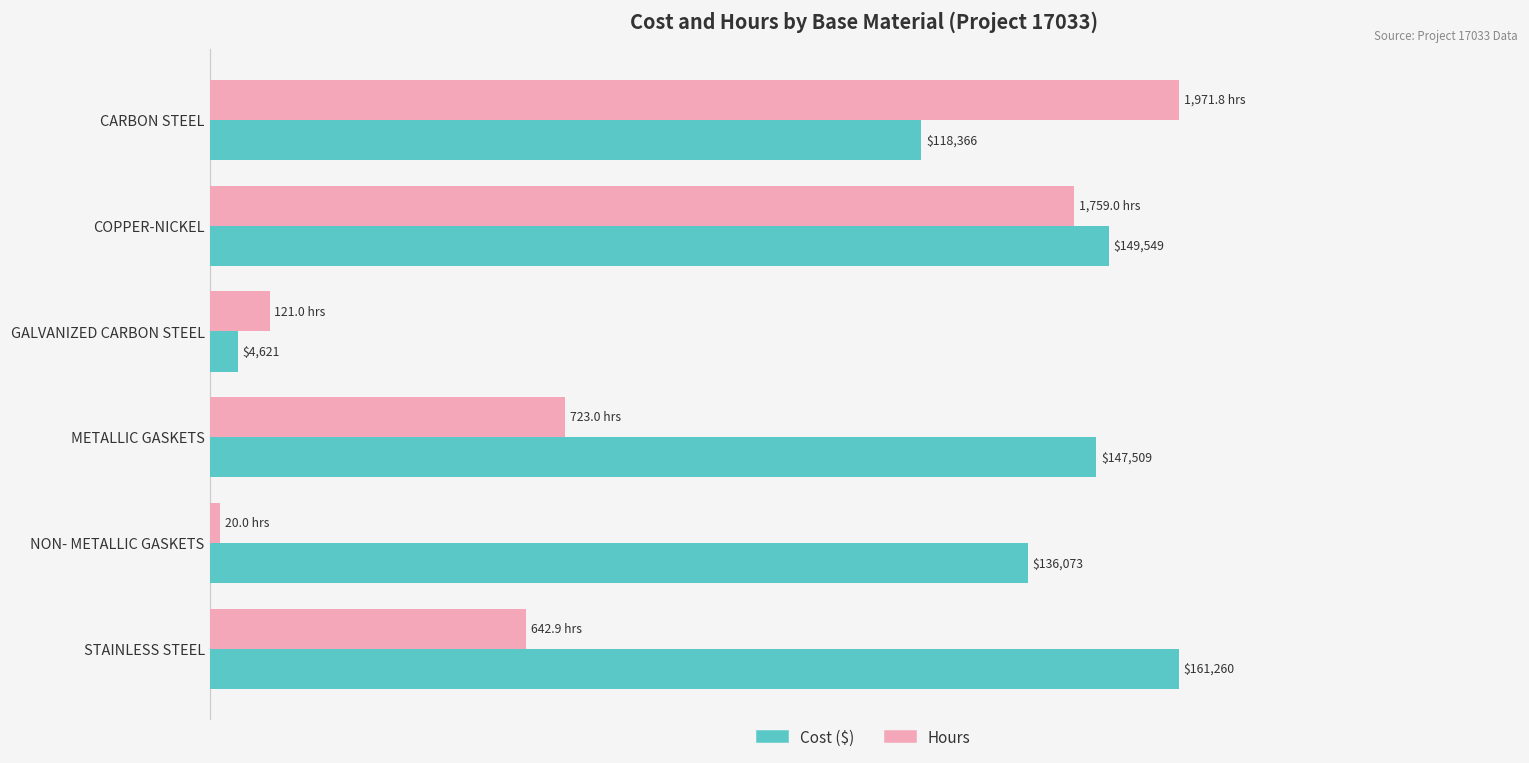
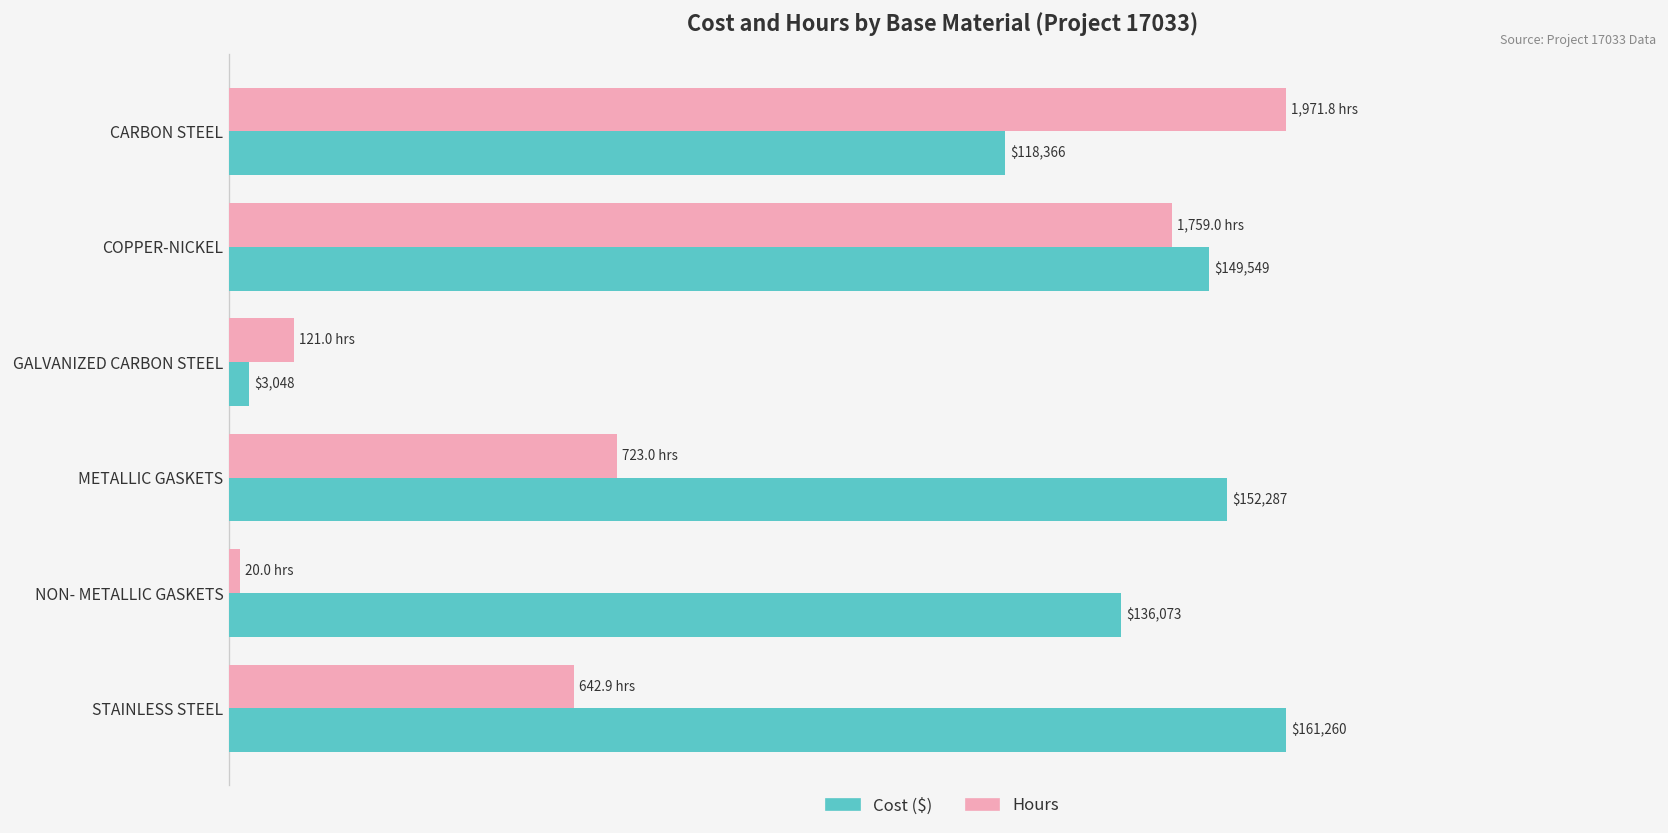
Cost ($), GALVANIZED CARBON STEEL: $4,621 -> $3,048
Cost ($), METALLIC GASKETS: $147,509 -> $152,287
